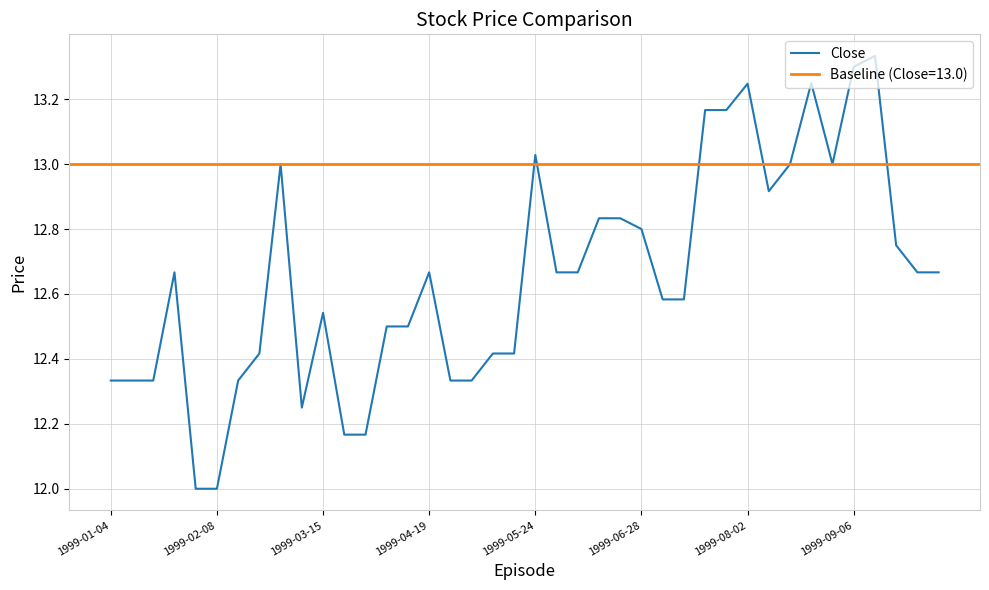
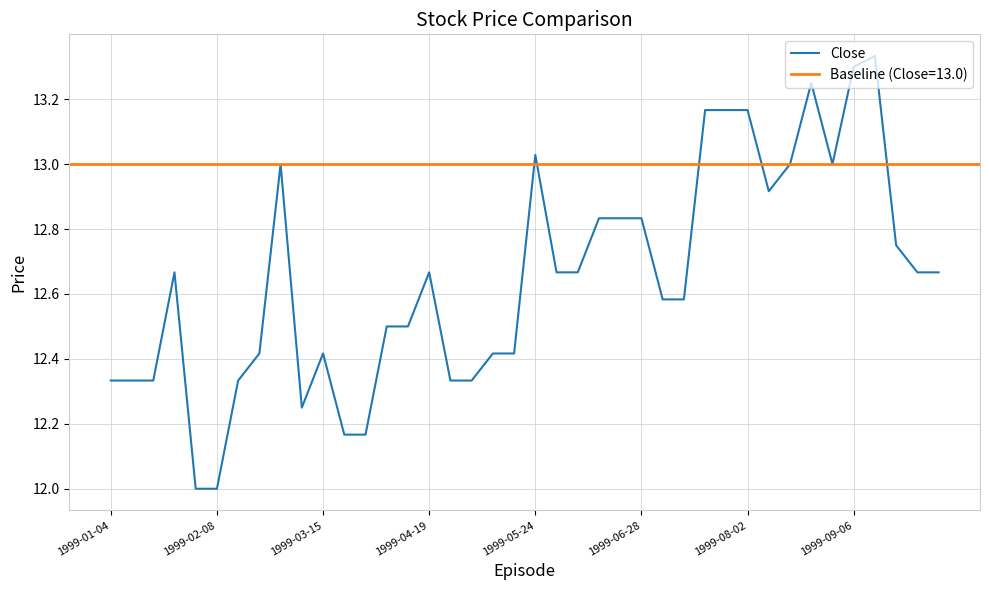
1999-03-15: 12.54 -> 12.42
1999-06-28: 12.80 -> 12.83
1999-08-02: 13.25 -> 13.17
